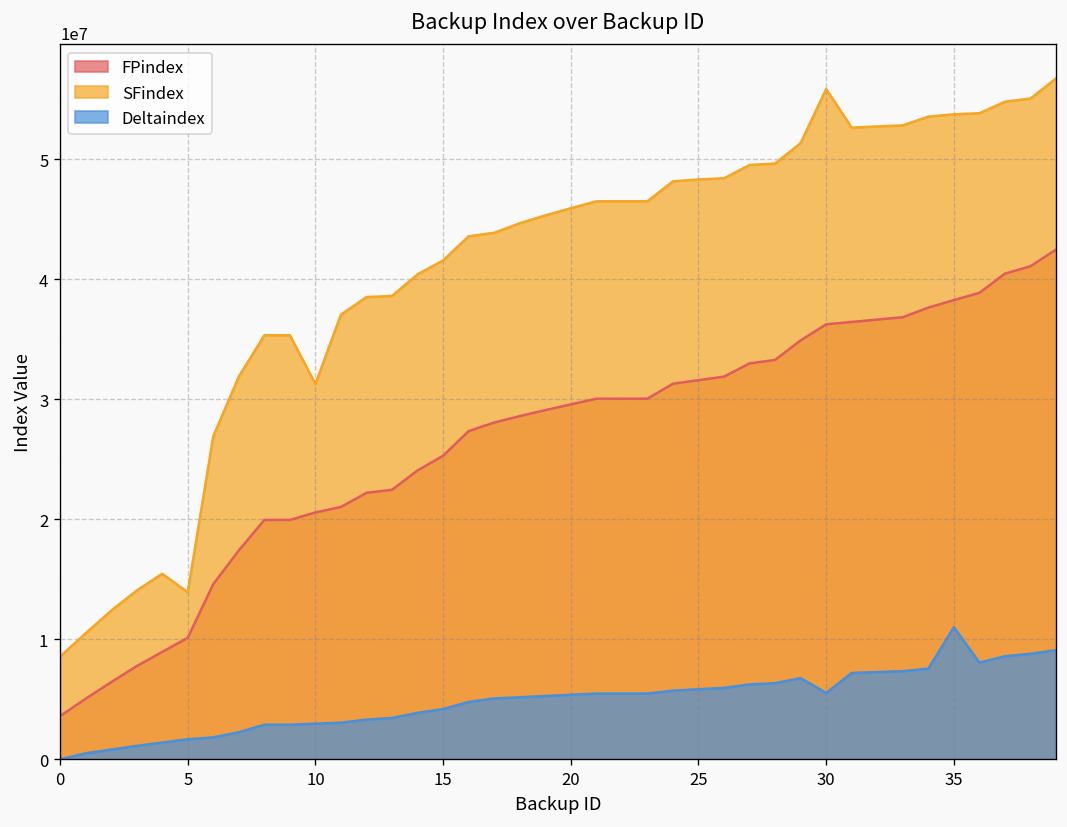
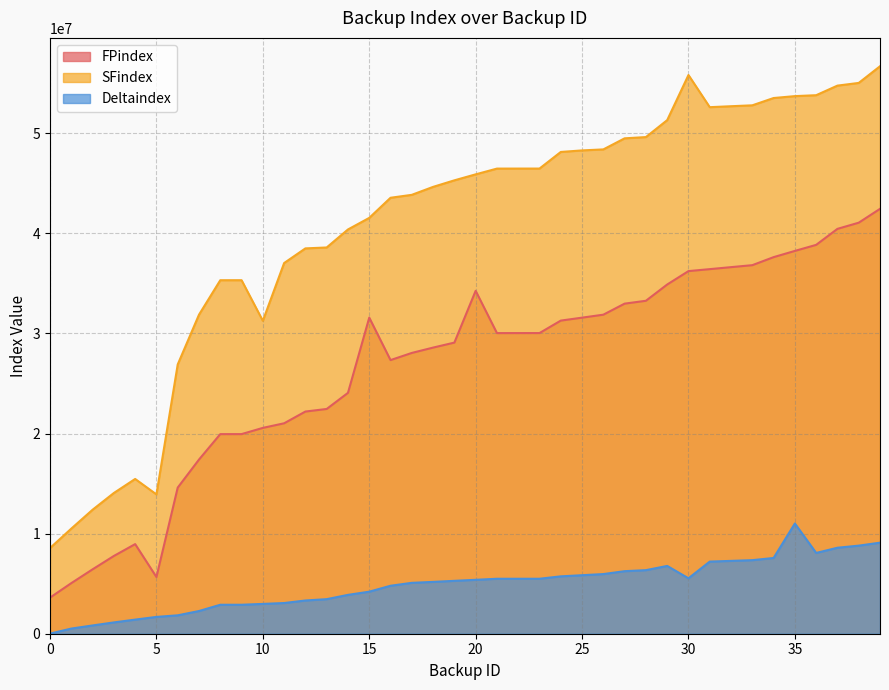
FPindex, 5: 10100000 -> 5700000
FPindex, 15: 25300000 -> 31600000
FPindex, 20: 29600000 -> 34300000
